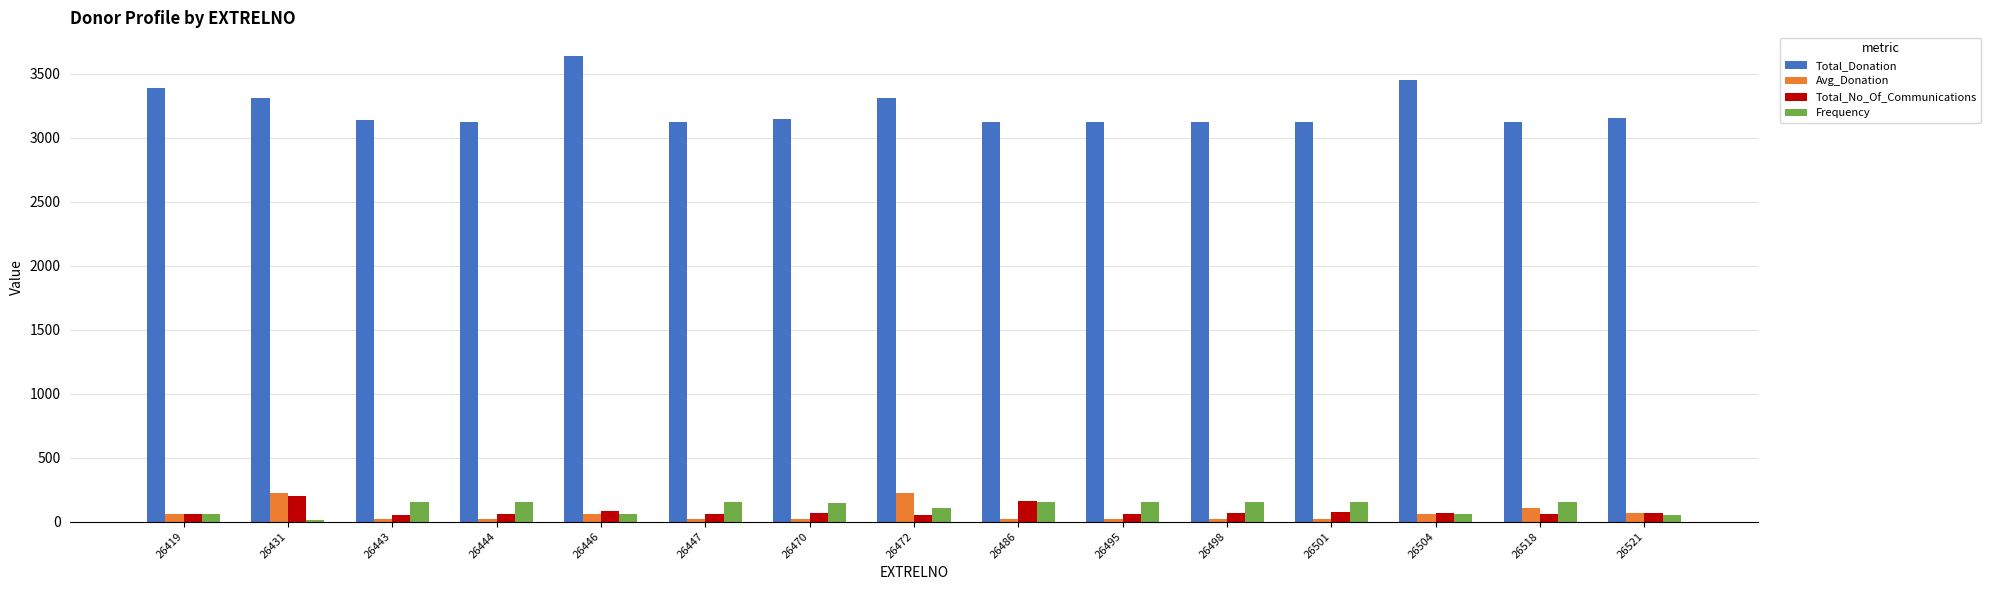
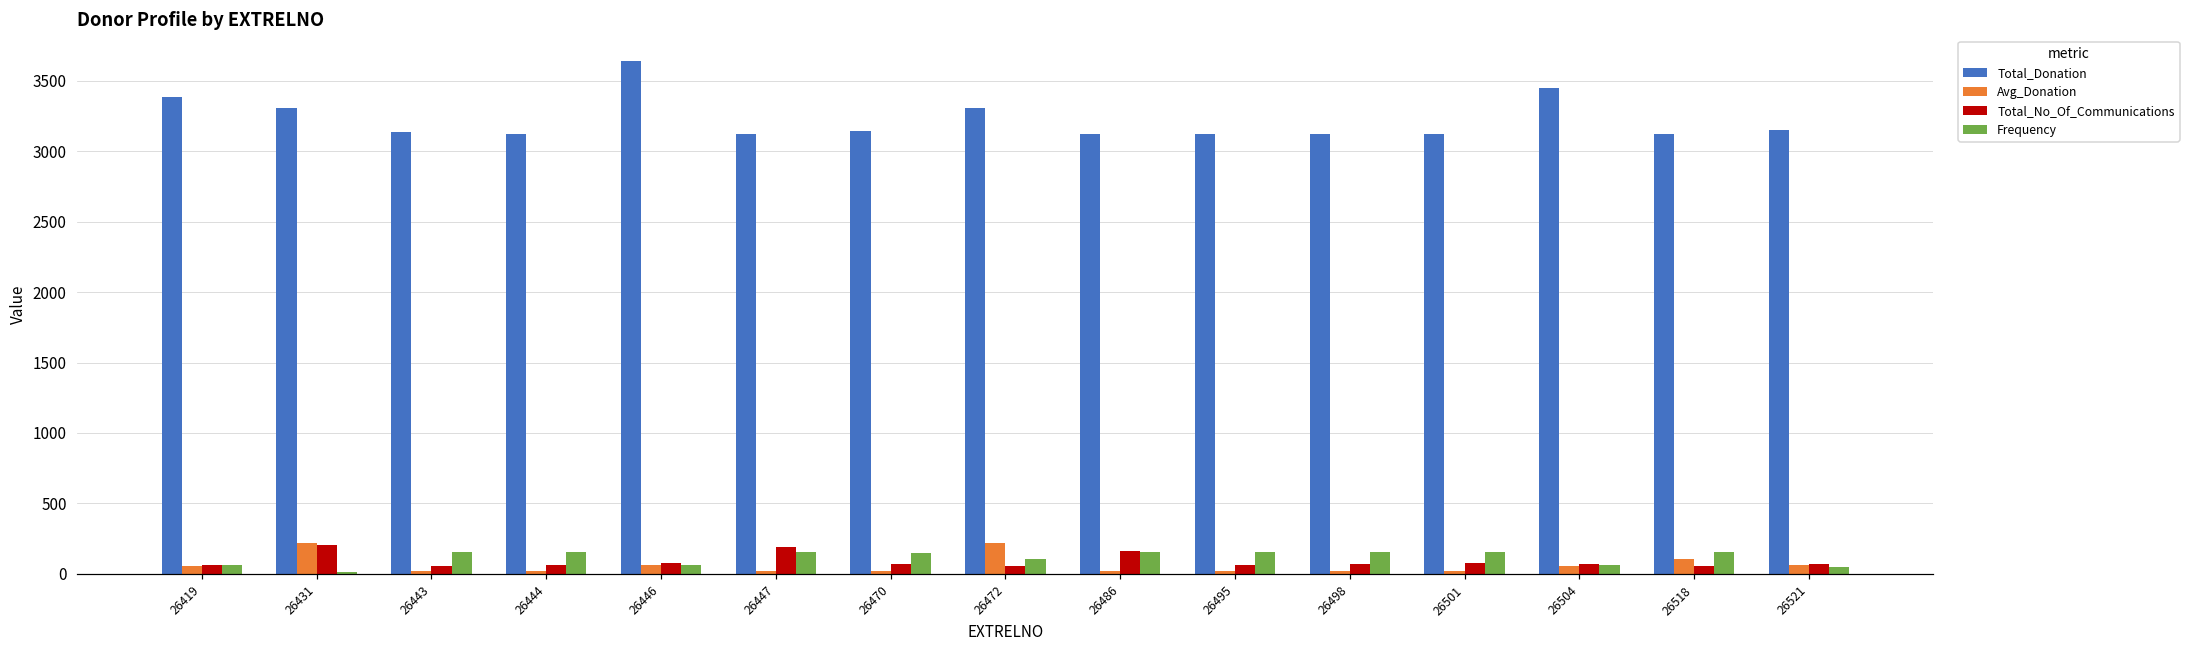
Total_No_Of_Communications, 26447: 60 -> 190
